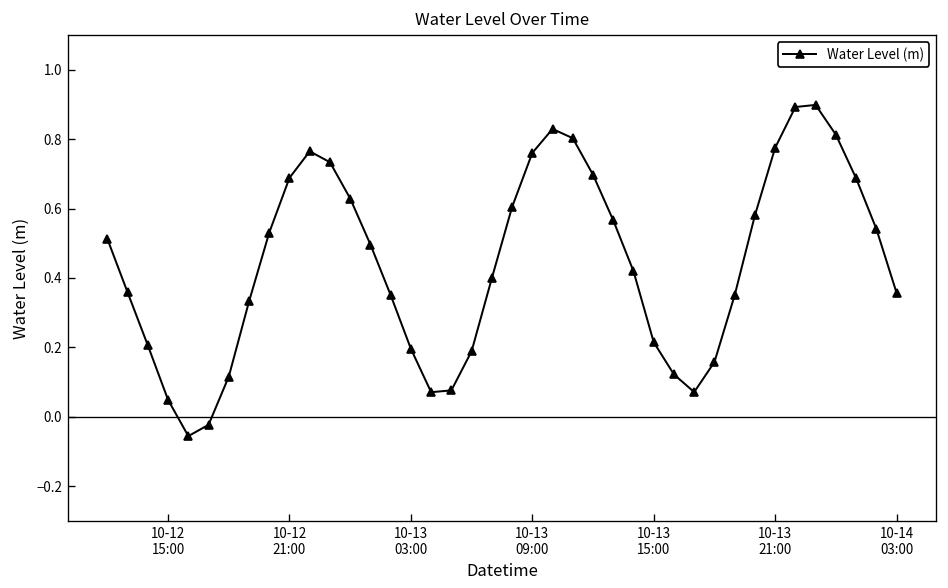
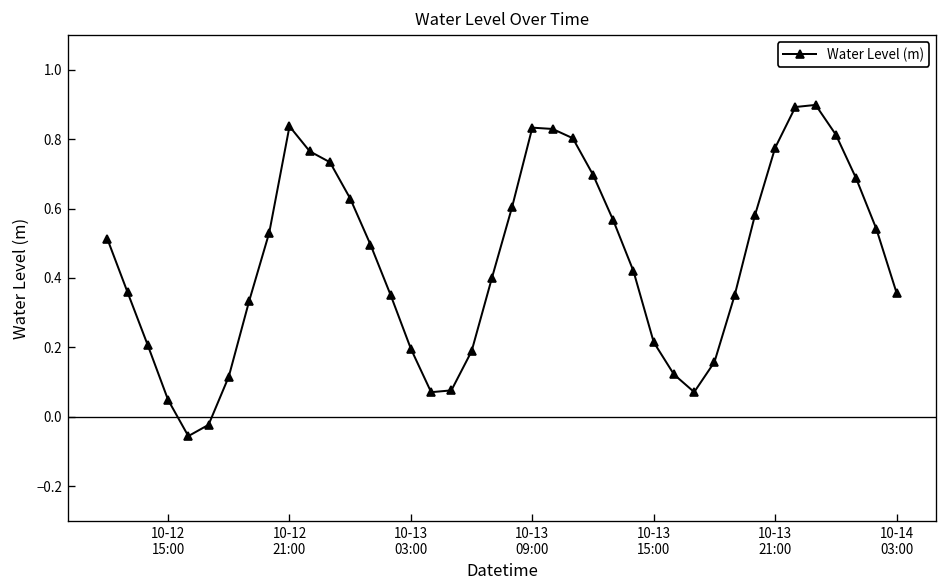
10-12 21:00: 0.69 -> 0.84
10-13 09:00: 0.76 -> 0.83
